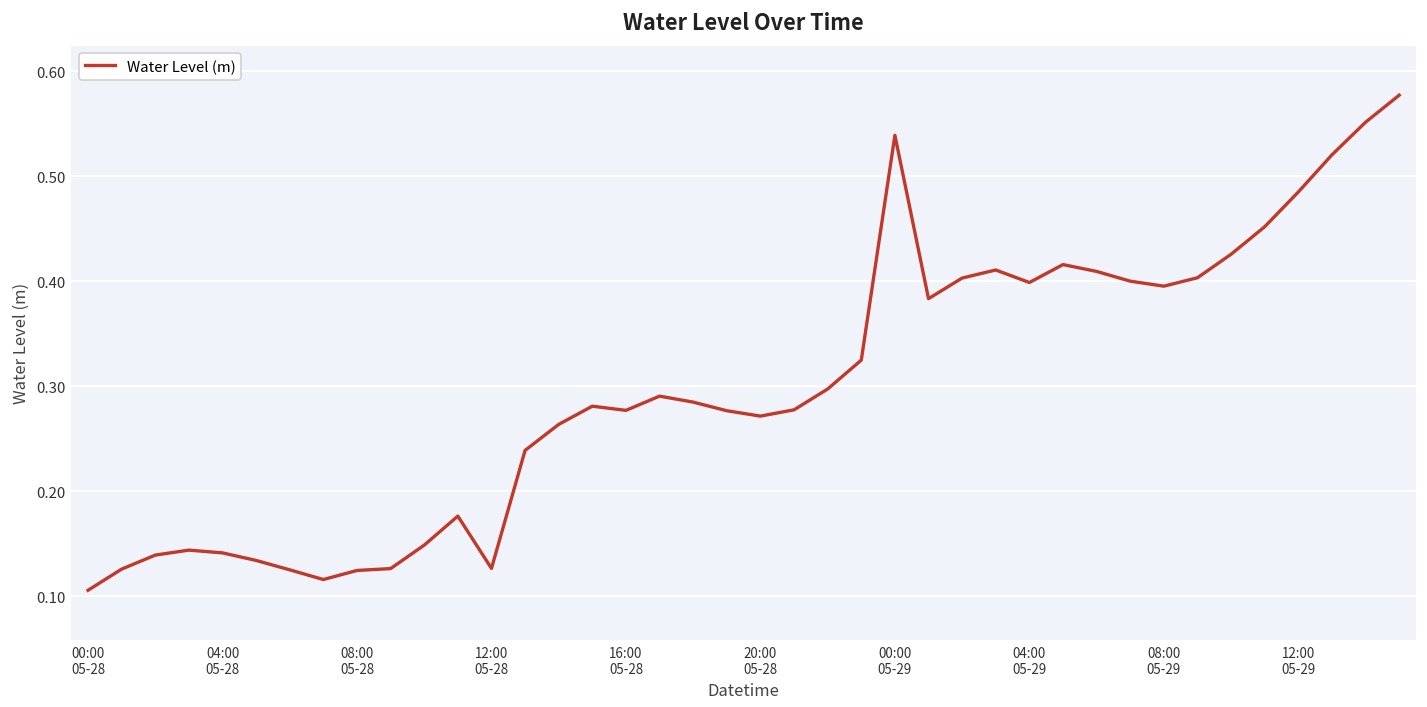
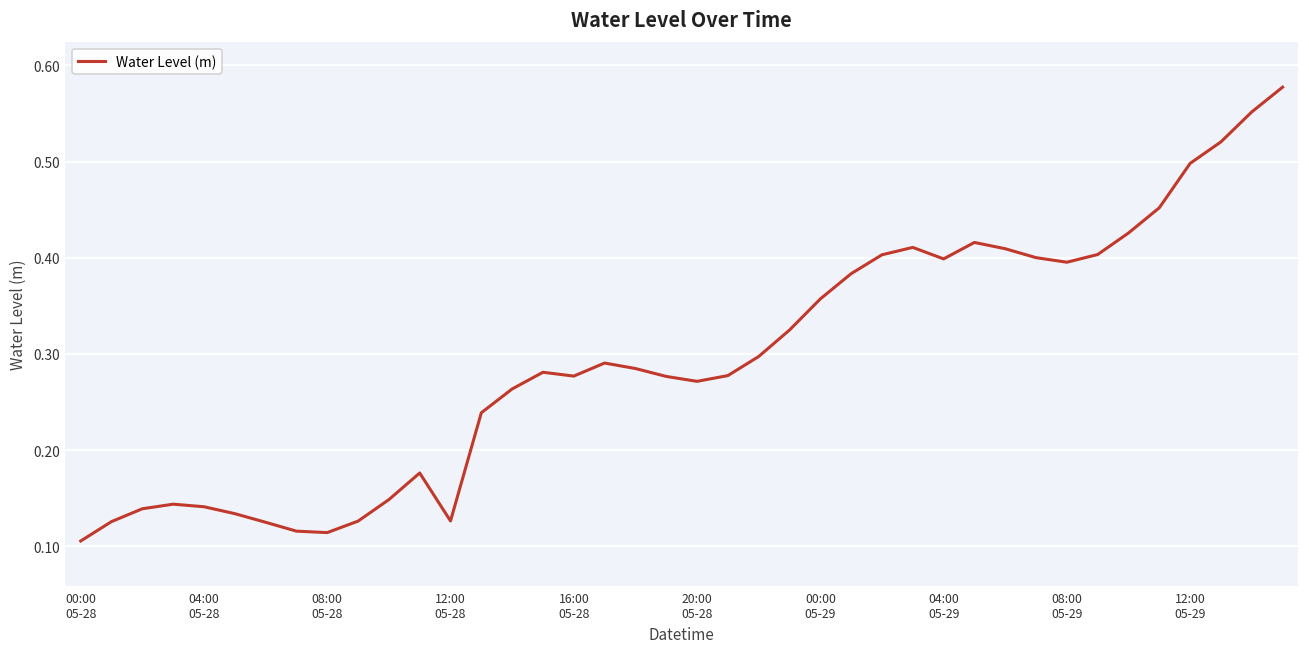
08:00 05-28: 0.12 -> 0.11
00:00 05-29: 0.54 -> 0.36
12:00 05-29: 0.49 -> 0.50
